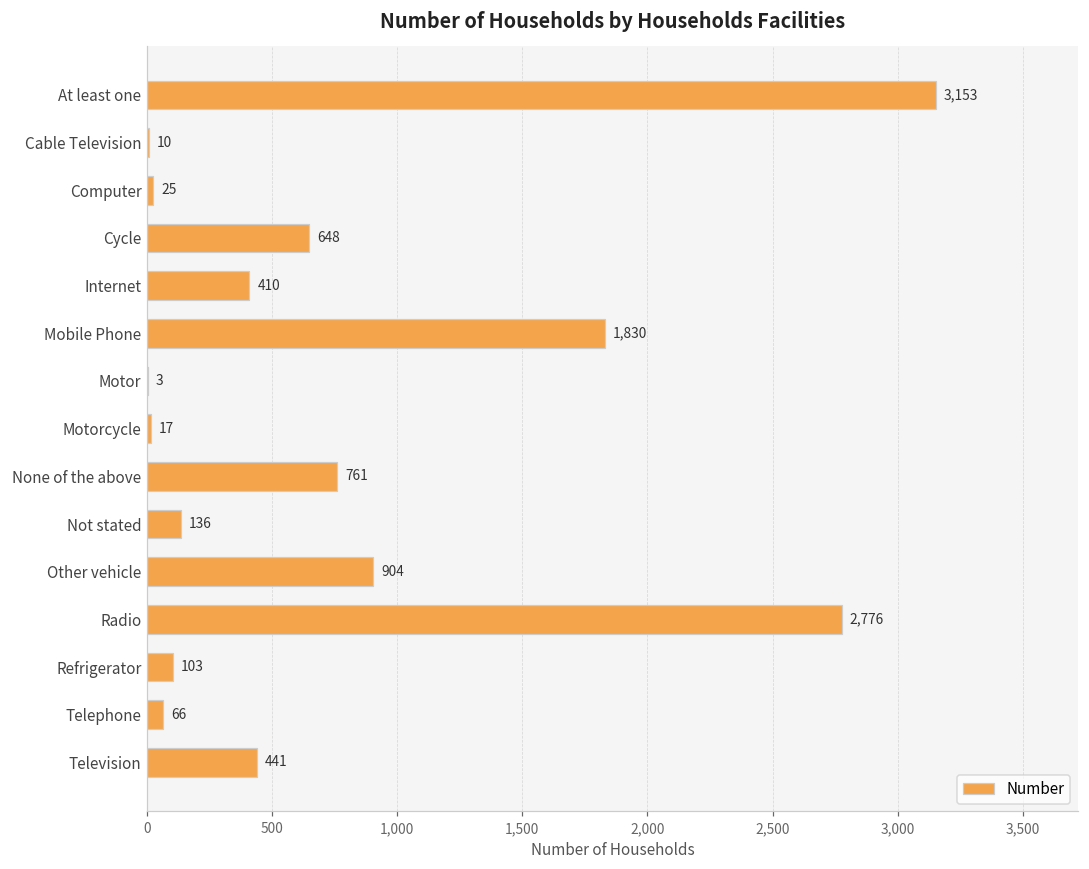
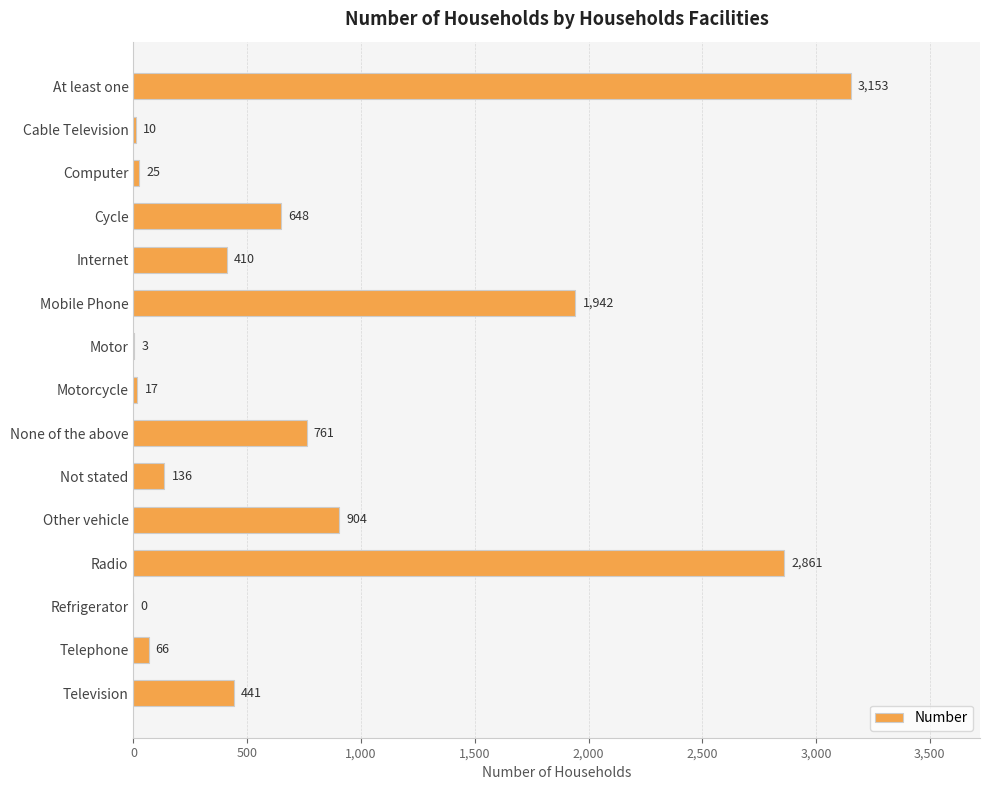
Mobile Phone: 1,830 -> 1,942
Radio: 2,776 -> 2,861
Refrigerator: 103 -> 0
